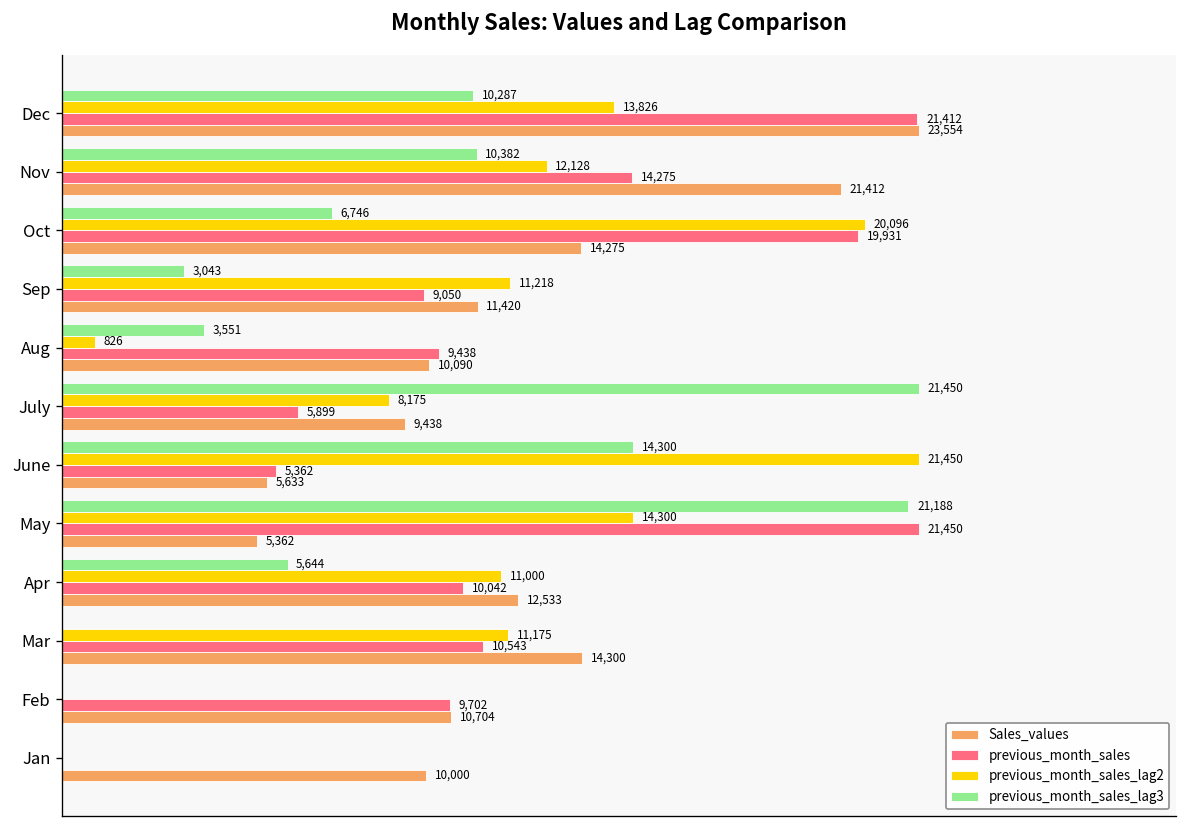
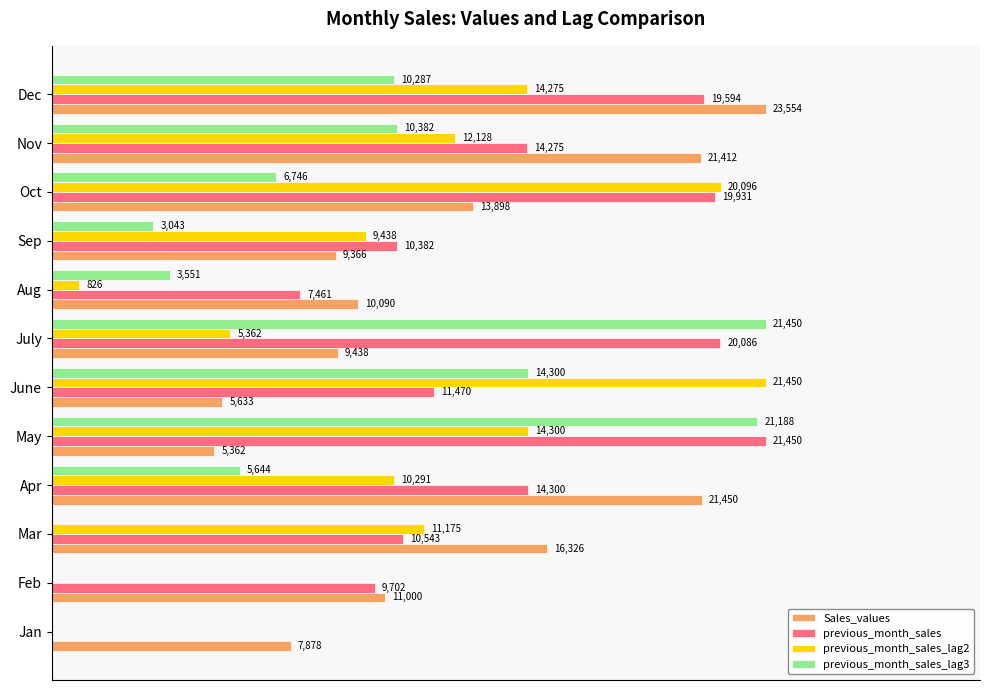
previous_month_sales_lag2, Dec: 13,826 -> 14,275
previous_month_sales, Dec: 21,412 -> 19,594
Sales_values, Oct: 14,275 -> 13,898
previous_month_sales_lag2, Sep: 11,218 -> 9,438
previous_month_sales, Sep: 9,050 -> 10,382
Sales_values, Sep: 11,420 -> 9,366
previous_month_sales, Aug: 9,438 -> 7,461
previous_month_sales_lag2, July: 8,175 -> 5,362
previous_month_sales, July: 5,899 -> 20,086
previous_month_sales, June: 5,362 -> 11,470
previous_month_sales_lag2, Apr: 11,000 -> 10,291
previous_month_sales, Apr: 10,042 -> 14,300
Sales_values, Apr: 12,533 -> 21,450
Sales_values, Mar: 14,300 -> 16,326
Sales_values, Feb: 10,704 -> 11,000
Sales_values, Jan: 10,000 -> 7,878
